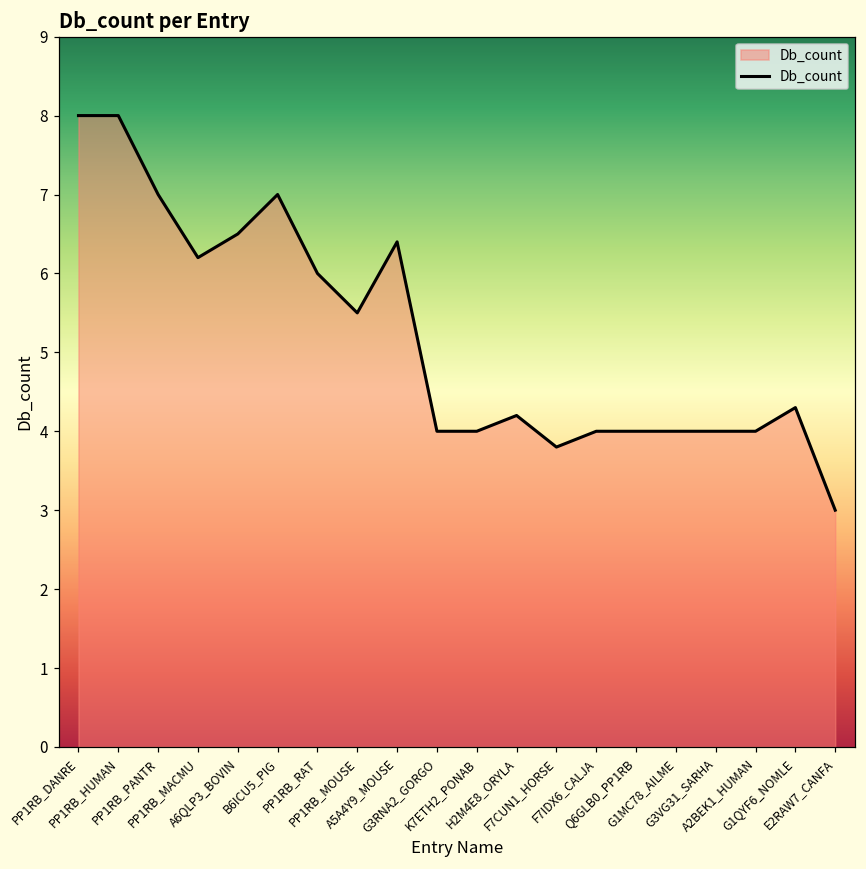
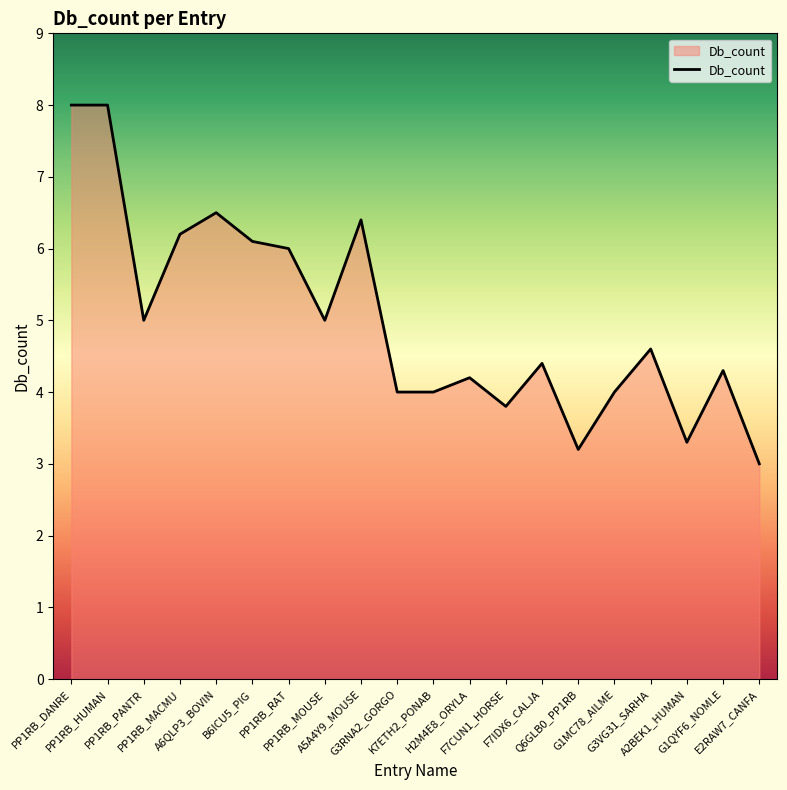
PP1RB_PANTR: 7 -> 5
B6ICU5_PIG: 7.0 -> 6.1
PP1RB_MOUSE: 5.5 -> 5.0
F7IDX6_CALJA: 4.0 -> 4.4
Q6GLB0_PP1RB: 4.0 -> 3.2
G3VG31_SARHA: 4.0 -> 4.6
A2BEK1_HUMAN: 4.0 -> 3.3
